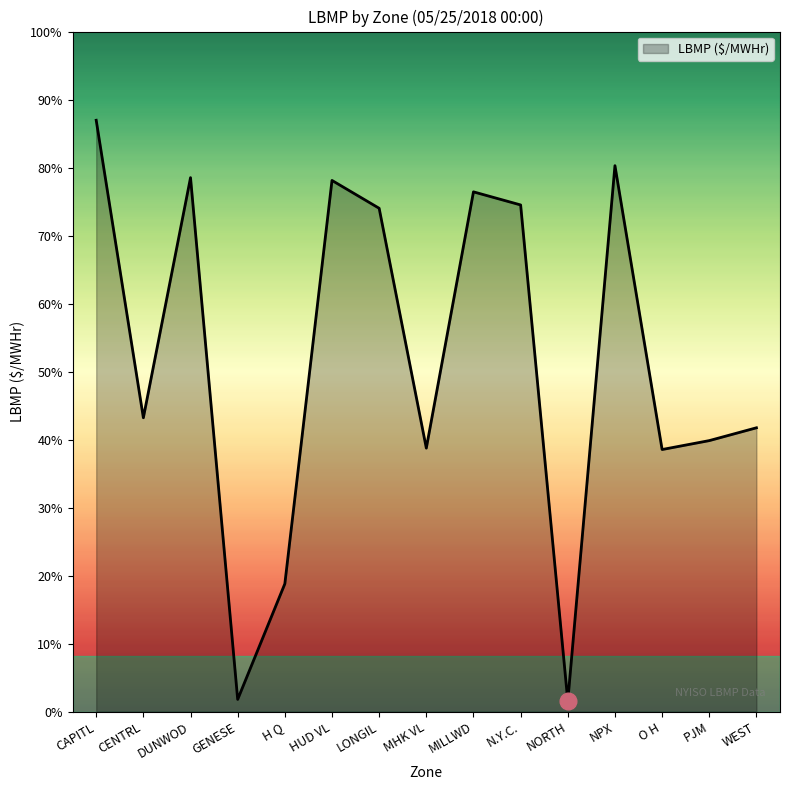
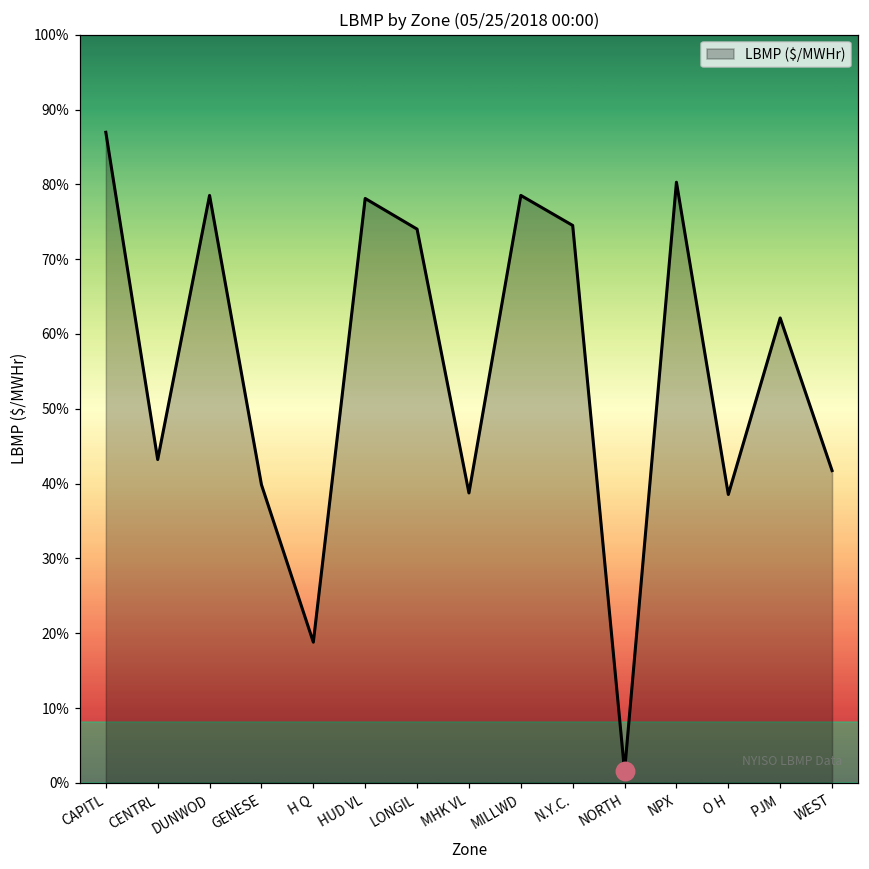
LBMP ($/MWHr), GENESE: 2% -> 40%
LBMP ($/MWHr), MILLWD: 76% -> 79%
LBMP ($/MWHr), PJM: 40% -> 62%
